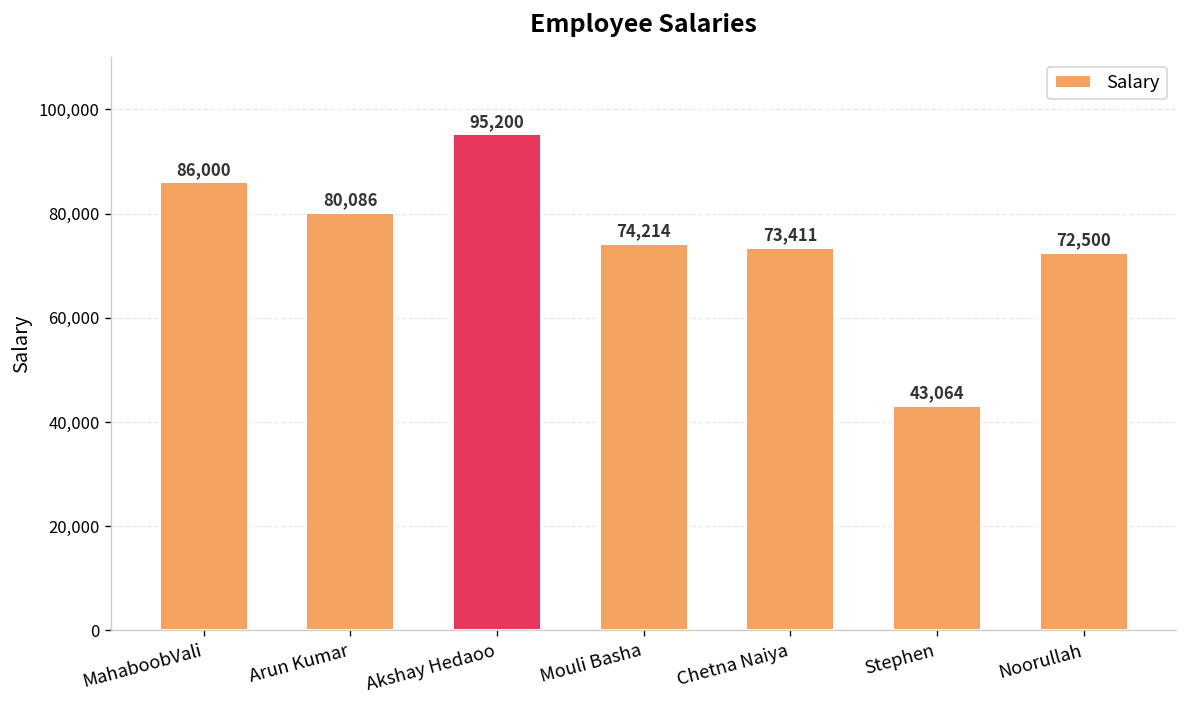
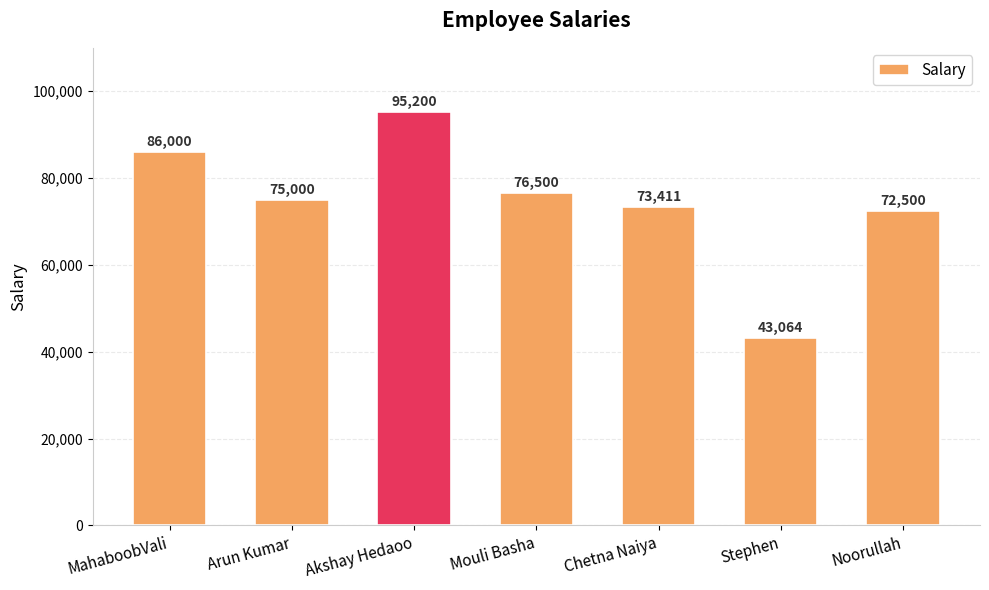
Arun Kumar: 80,086 -> 75,000
Mouli Basha: 74,214 -> 76,500
